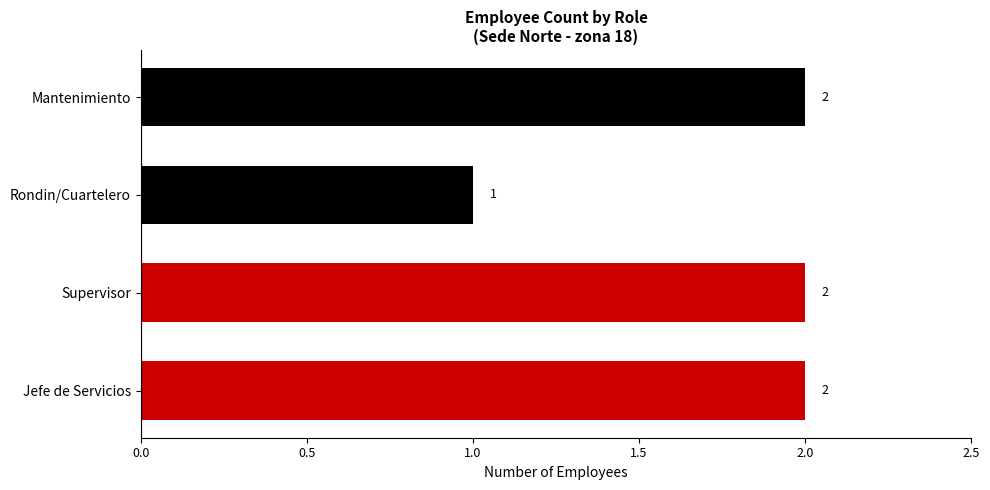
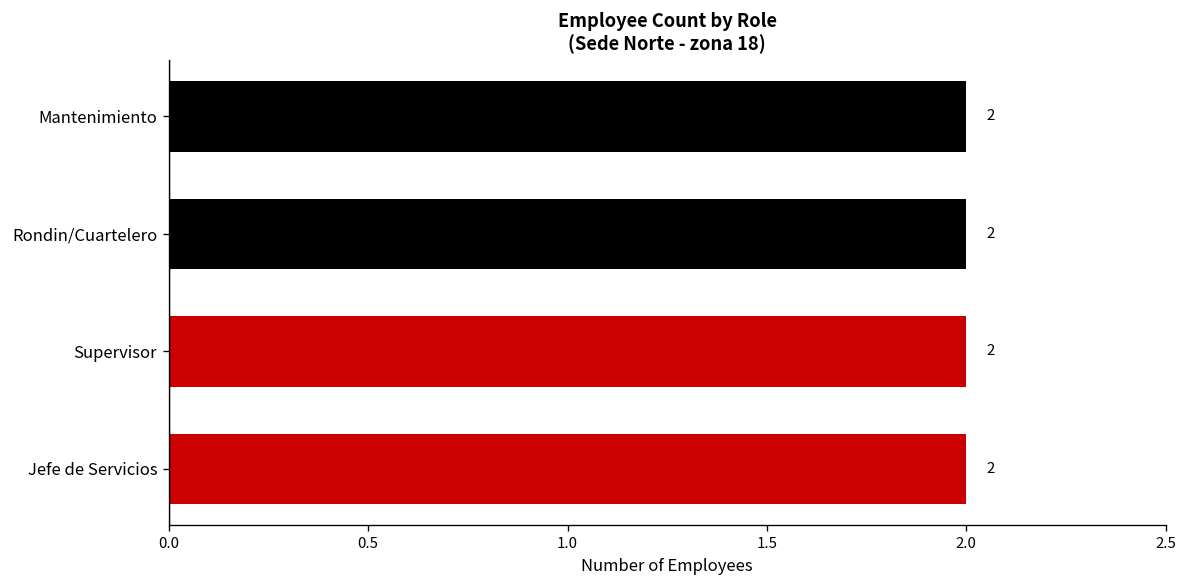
Rondin/Cuartelero: 1 -> 2
